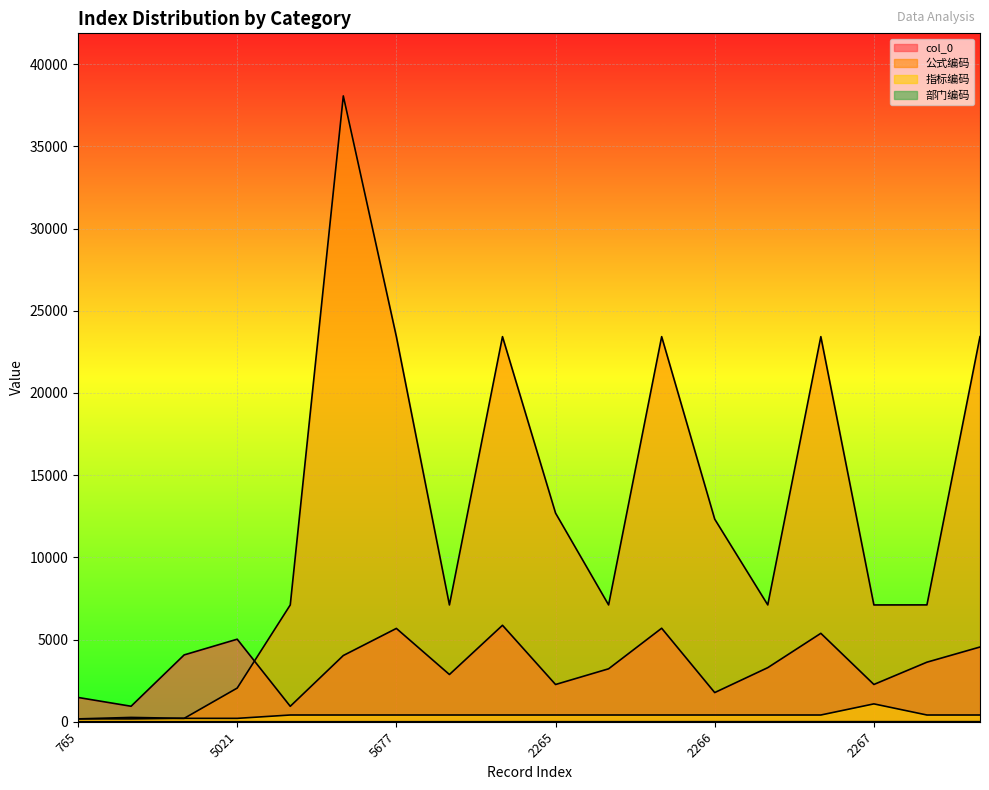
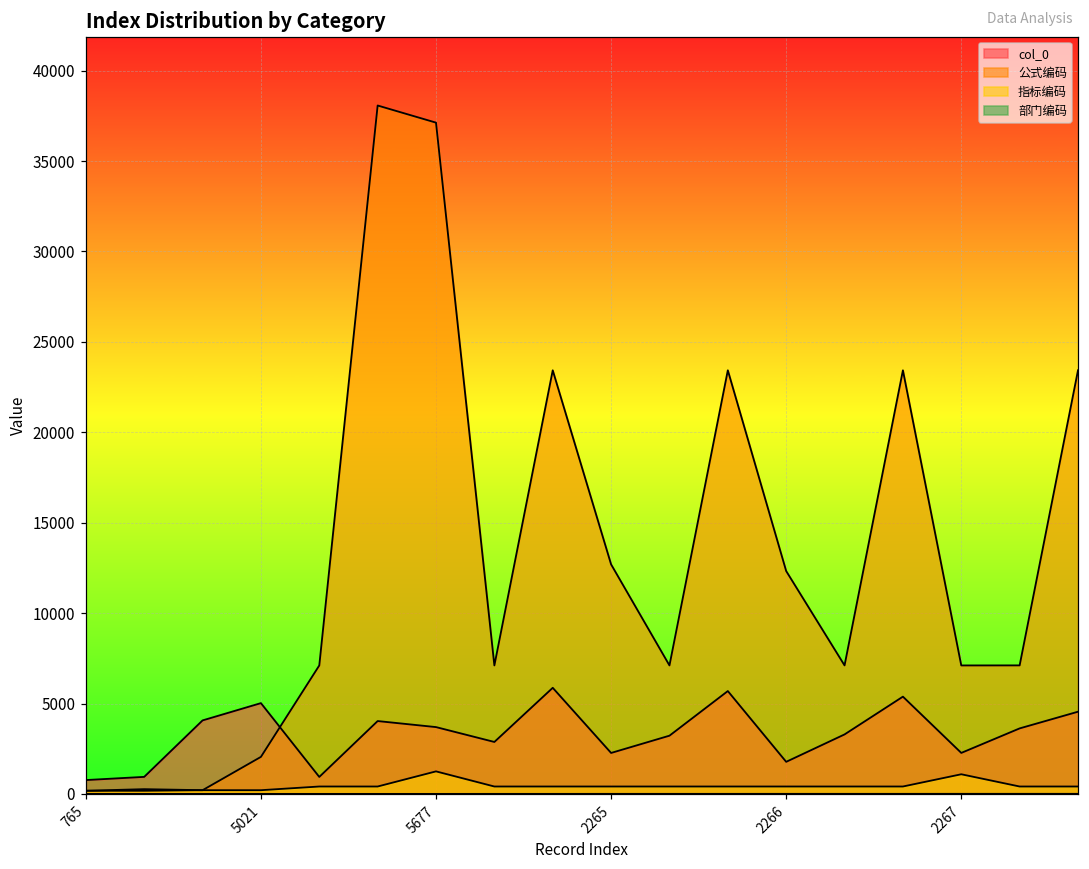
col_0, 765: 1500 -> 800
col_0, 5677: 5700 -> 3700
公式编码, 5677: 23400 -> 37100
指标编码, 5677: 400 -> 1200
